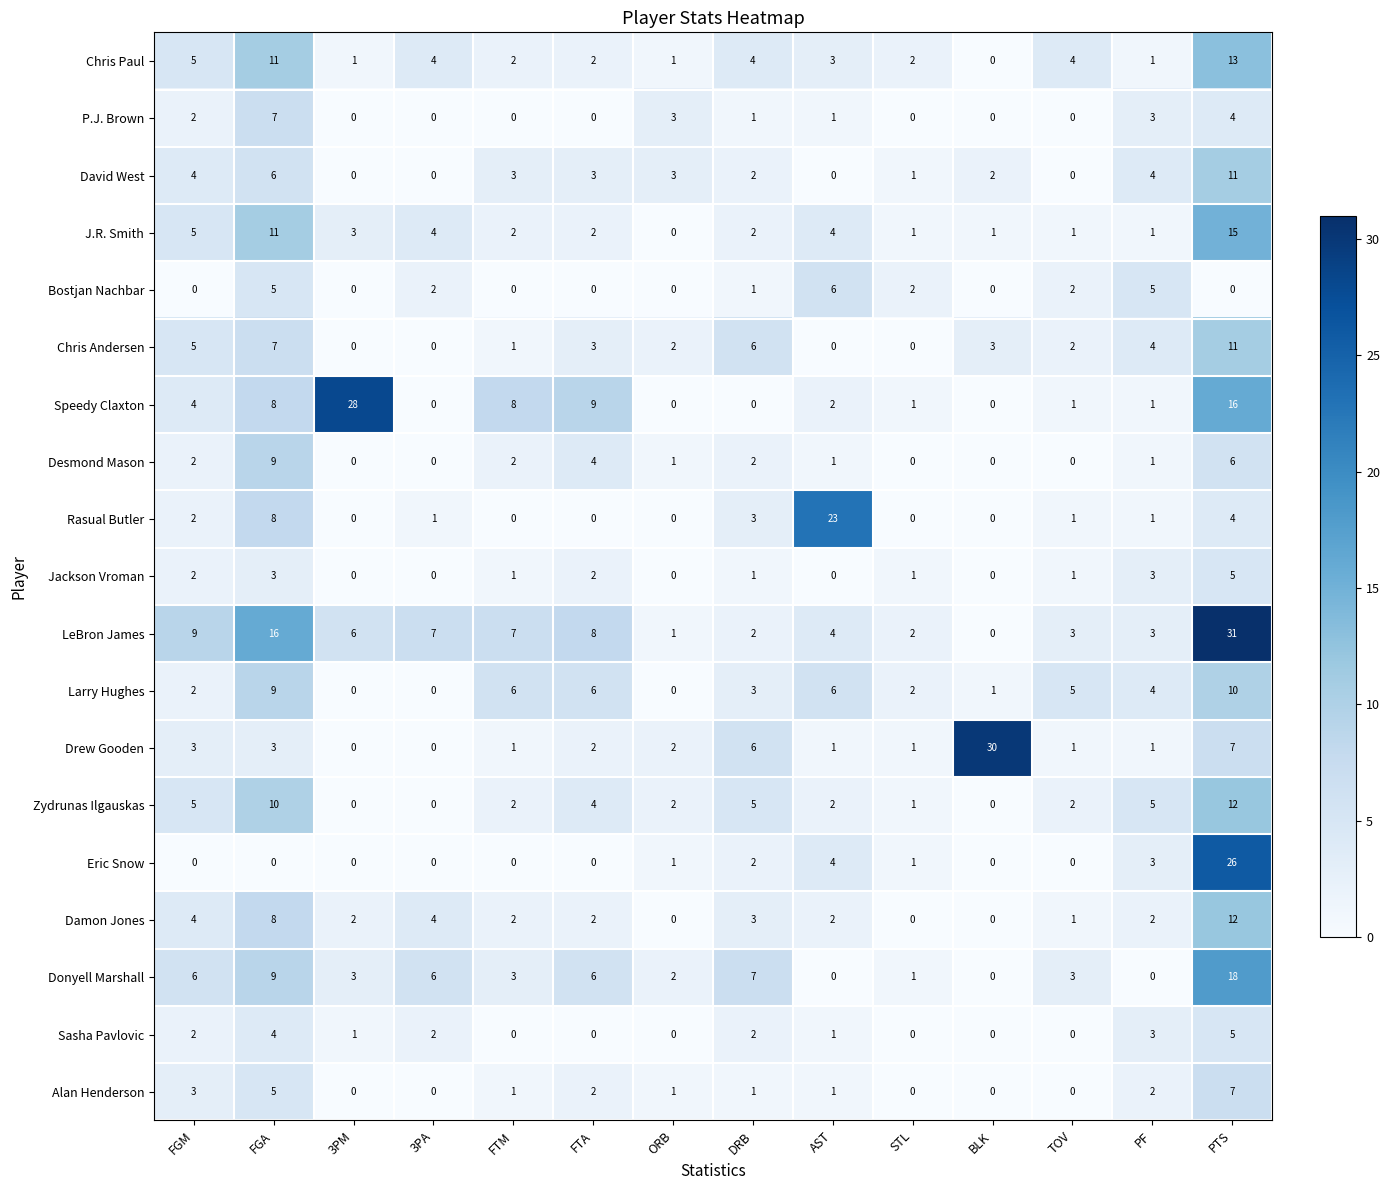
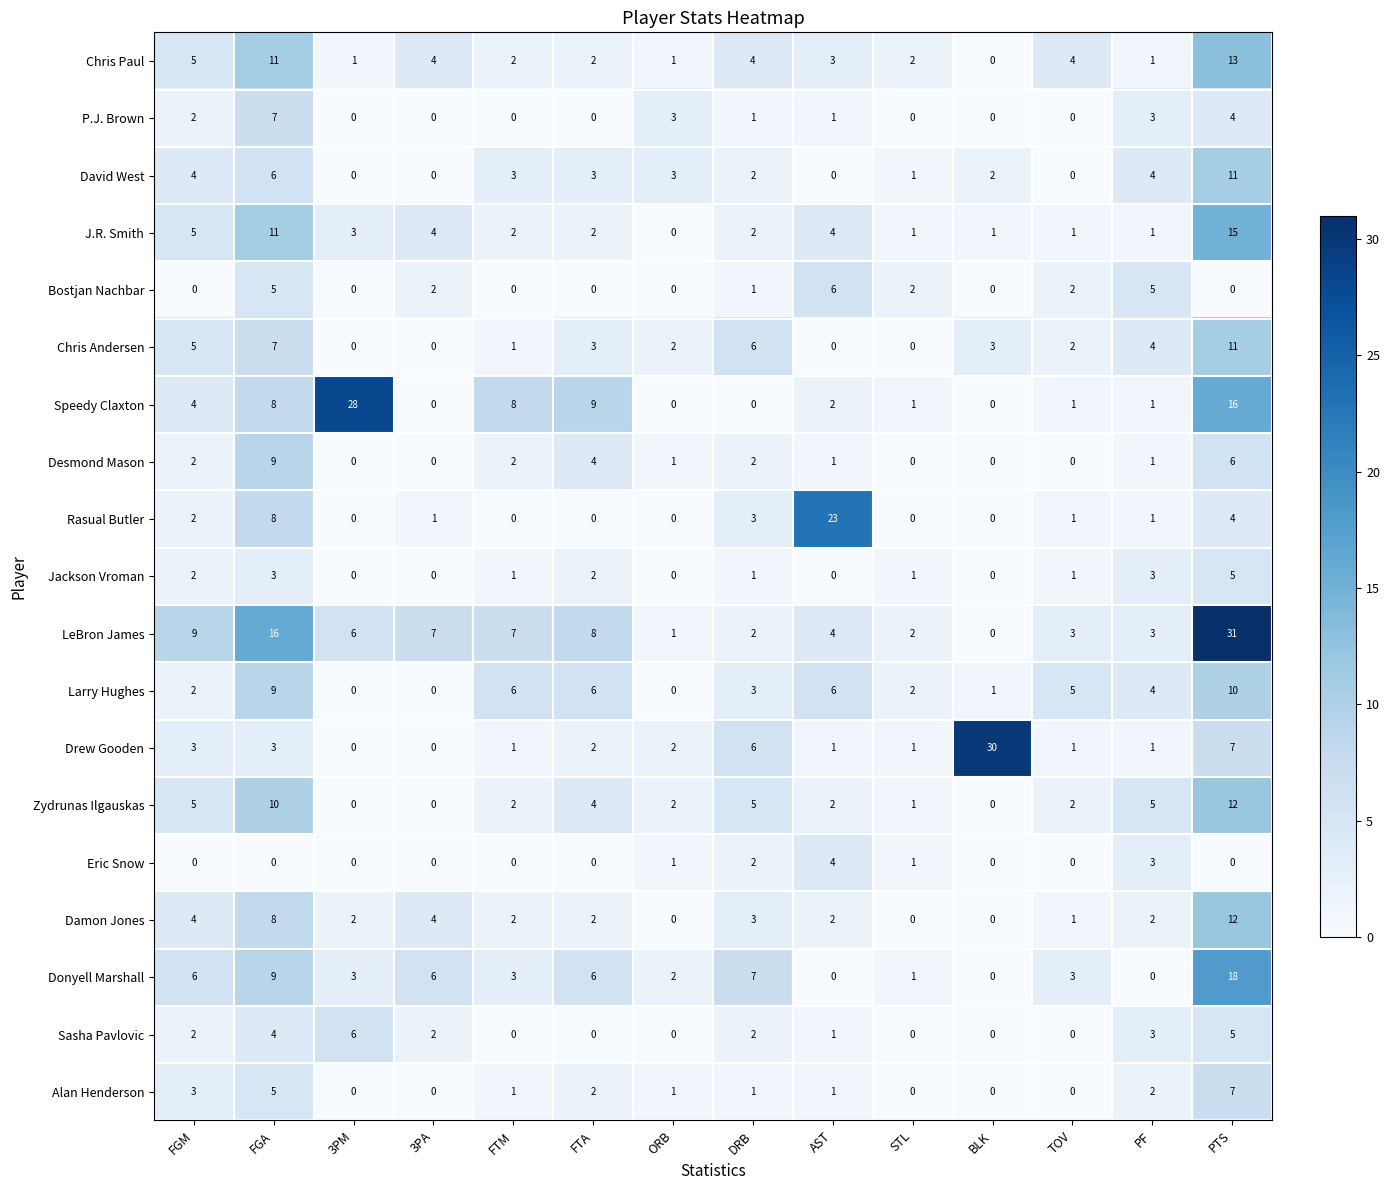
Eric Snow, PTS: 26 -> 0
Sasha Pavlovic, 3PM: 1 -> 6
